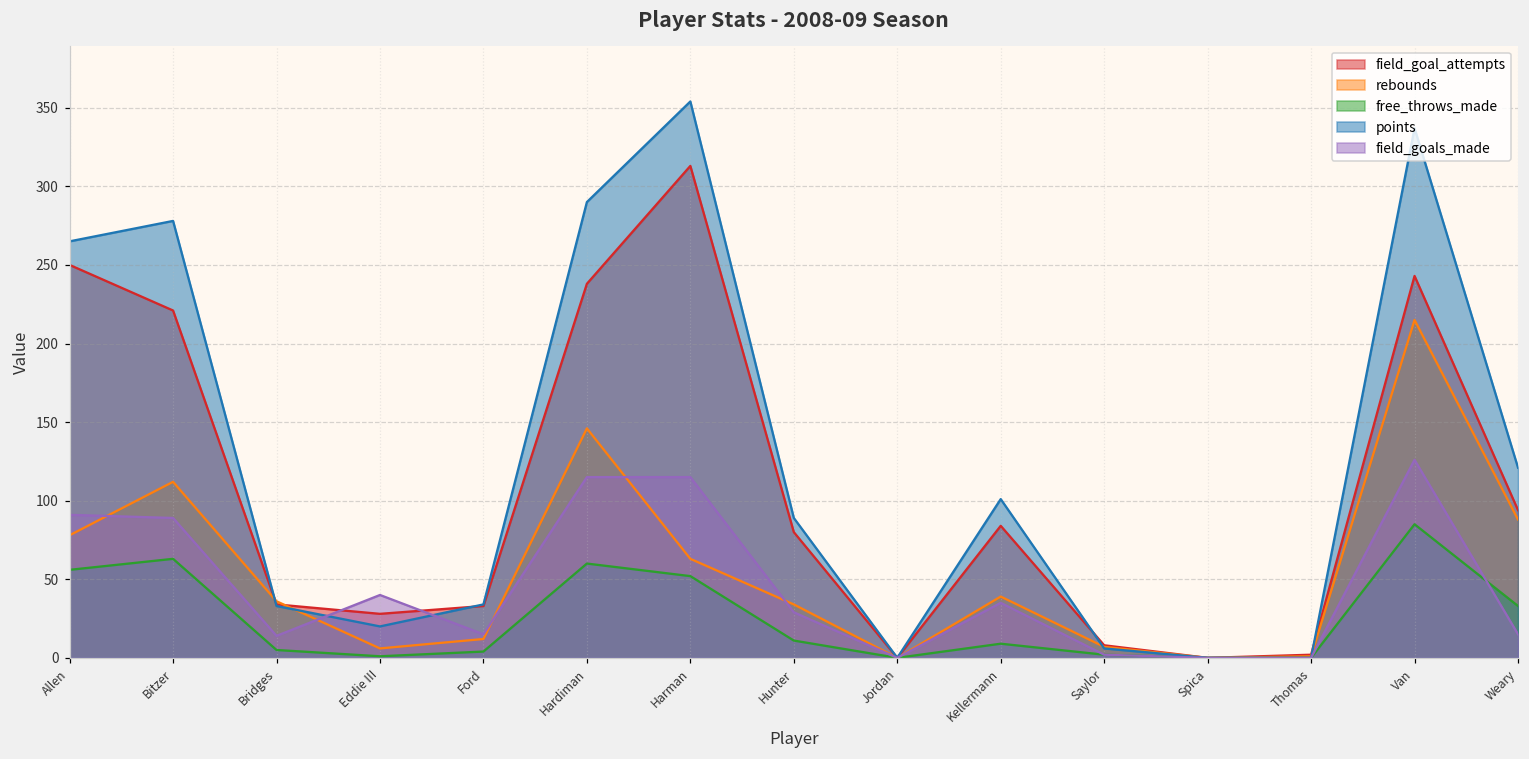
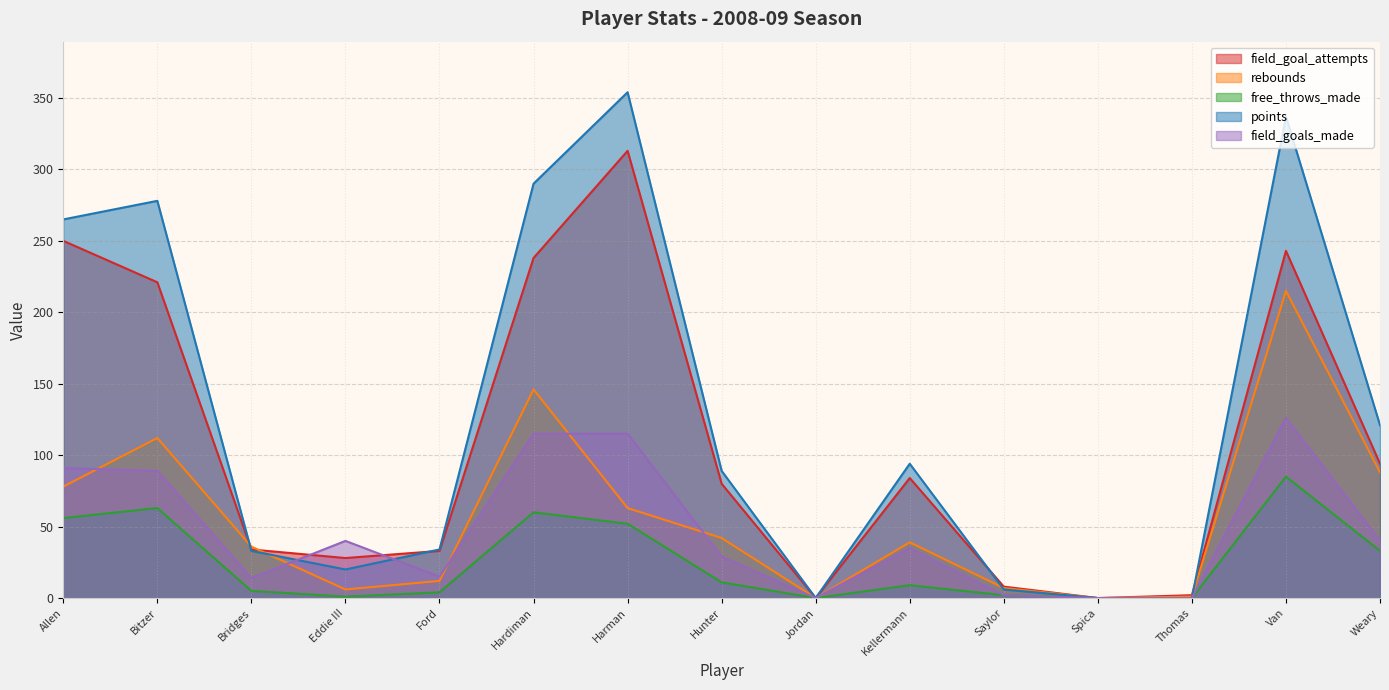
rebounds, Hunter: 34 -> 42
points, Kellermann: 101 -> 94
field_goals_made, Weary: 15 -> 40
